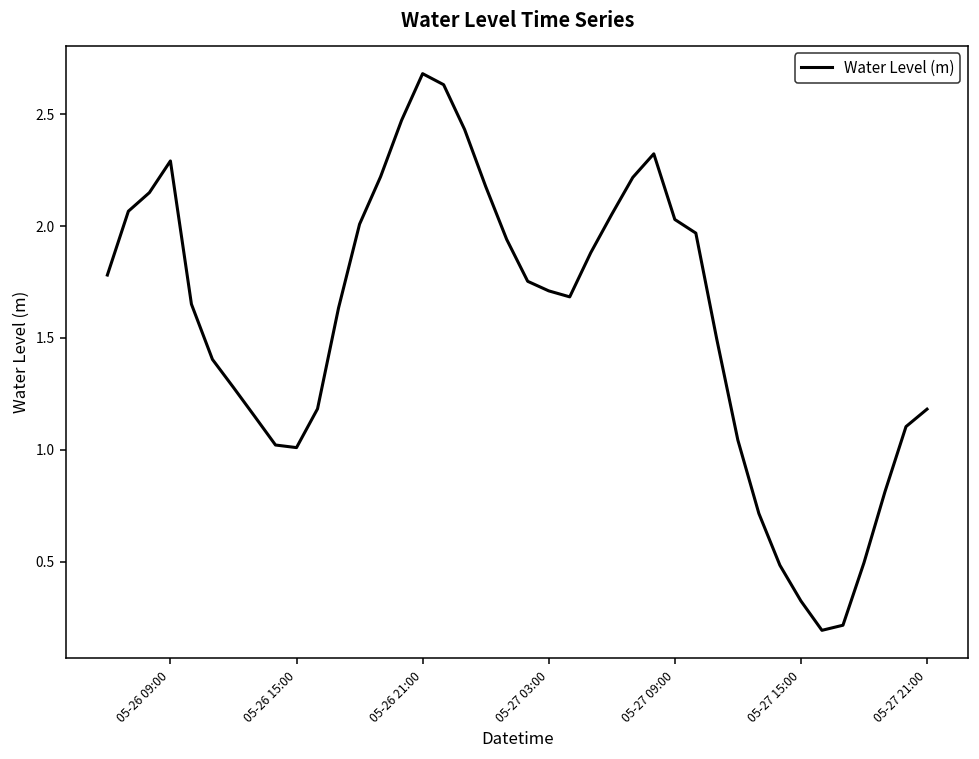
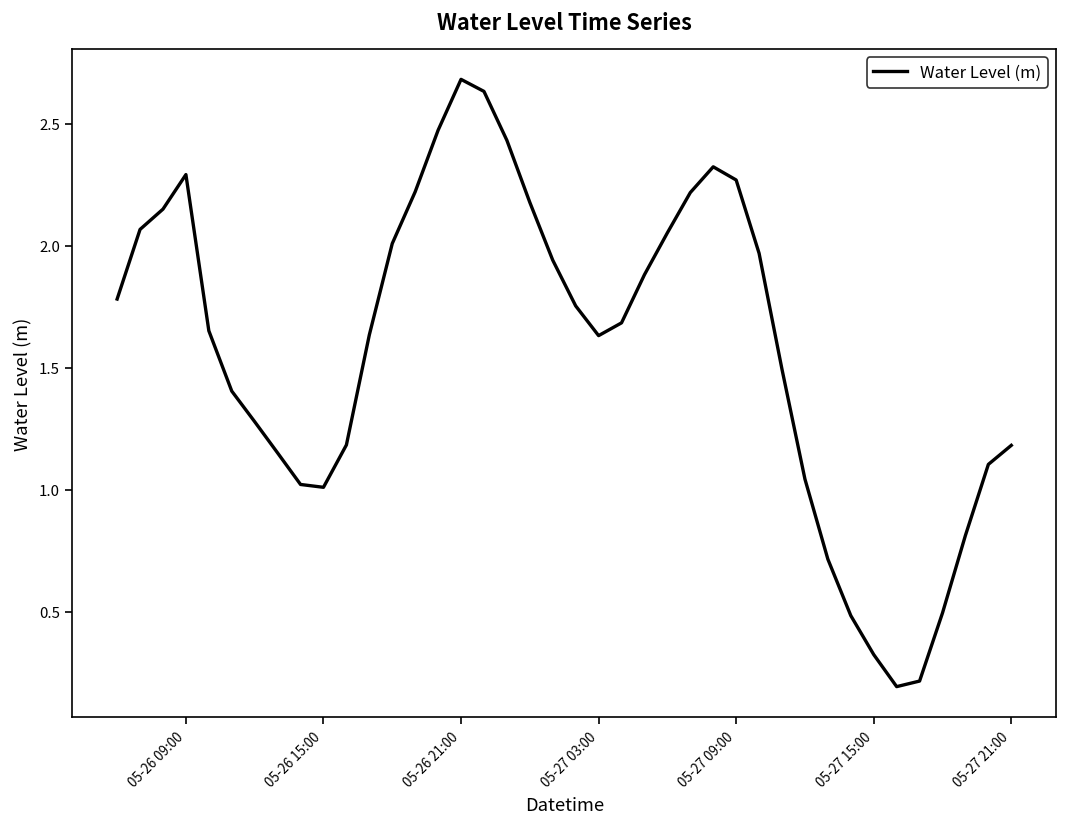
05-27 03:00: 1.71 -> 1.63
05-27 09:00: 2.03 -> 2.27
